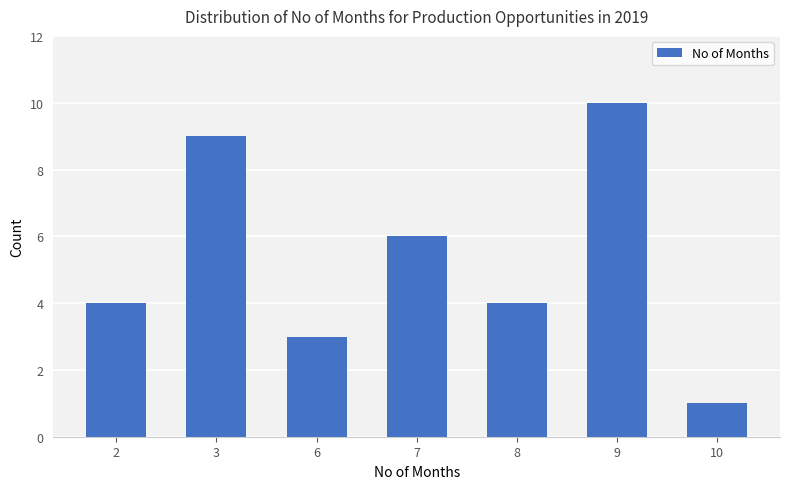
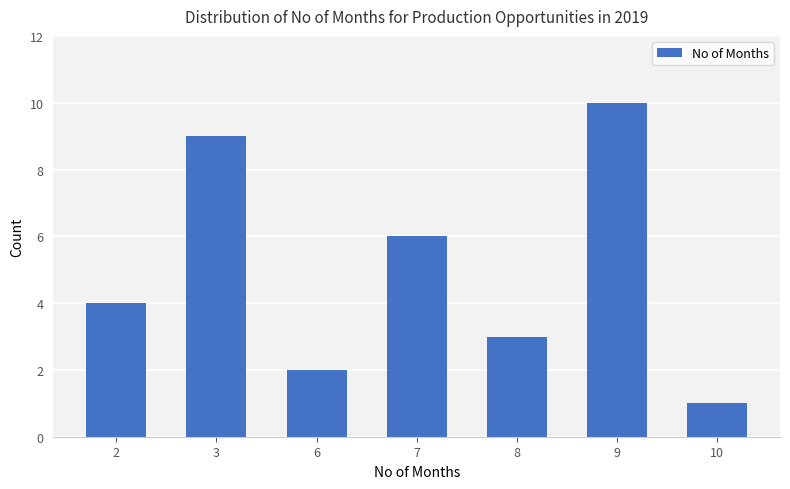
6: 3 -> 2
8: 4 -> 3
